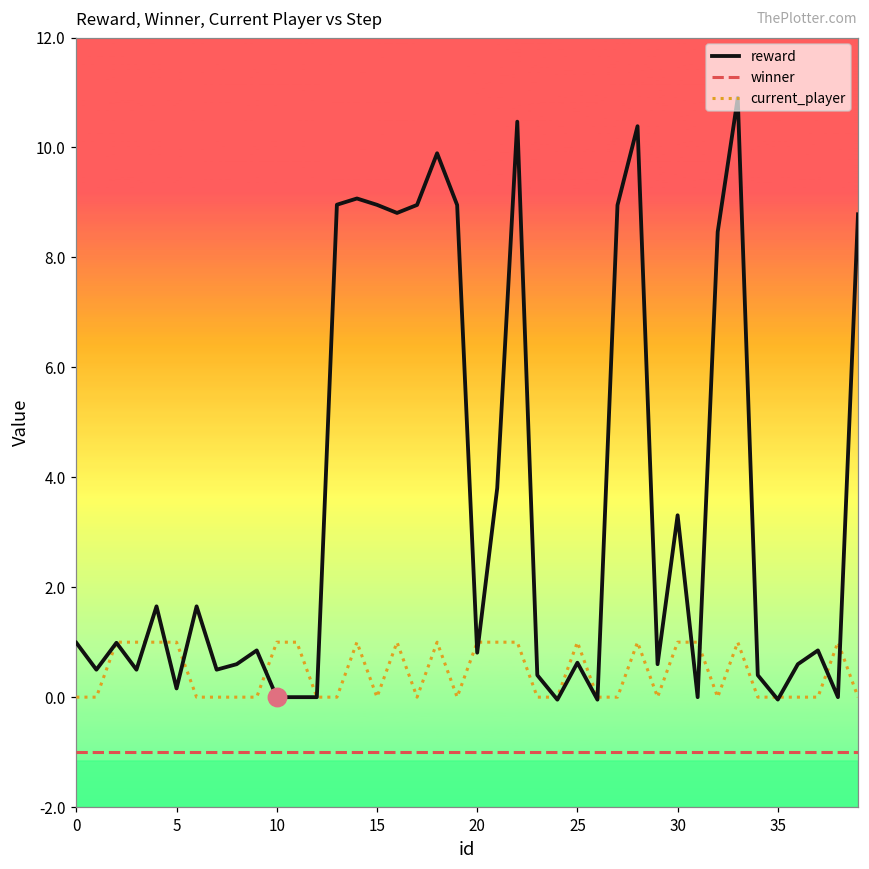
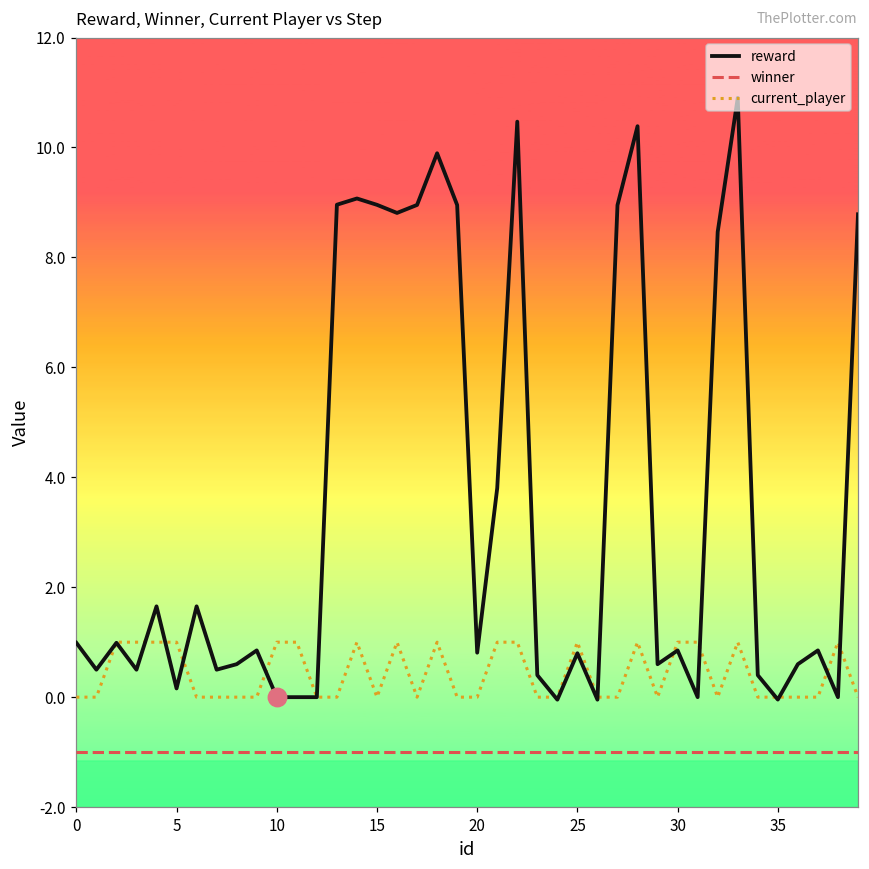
current_player, 20: 1 -> 0
reward, 25: 0.6 -> 0.8
reward, 30: 3.3 -> 0.9
